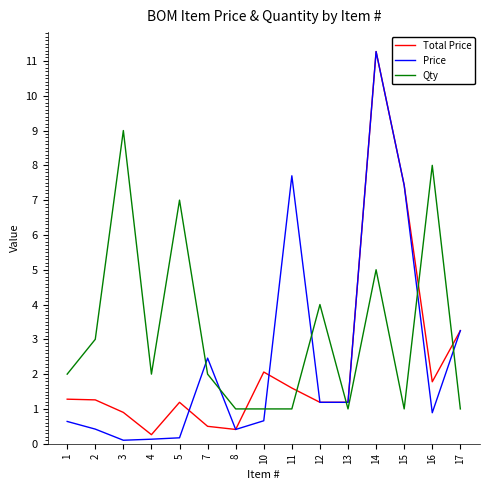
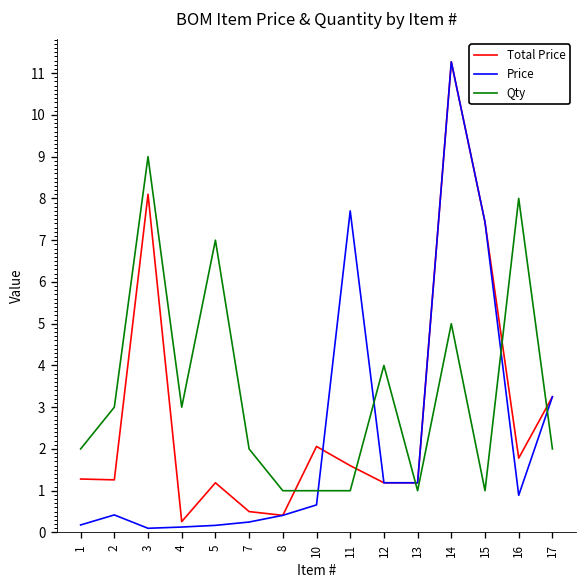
Price, 1: 0.6 -> 0.2
Total Price, 3: 0.9 -> 8.1
Qty, 4: 2 -> 3
Price, 7: 2.5 -> 0.3
Qty, 17: 1 -> 2
